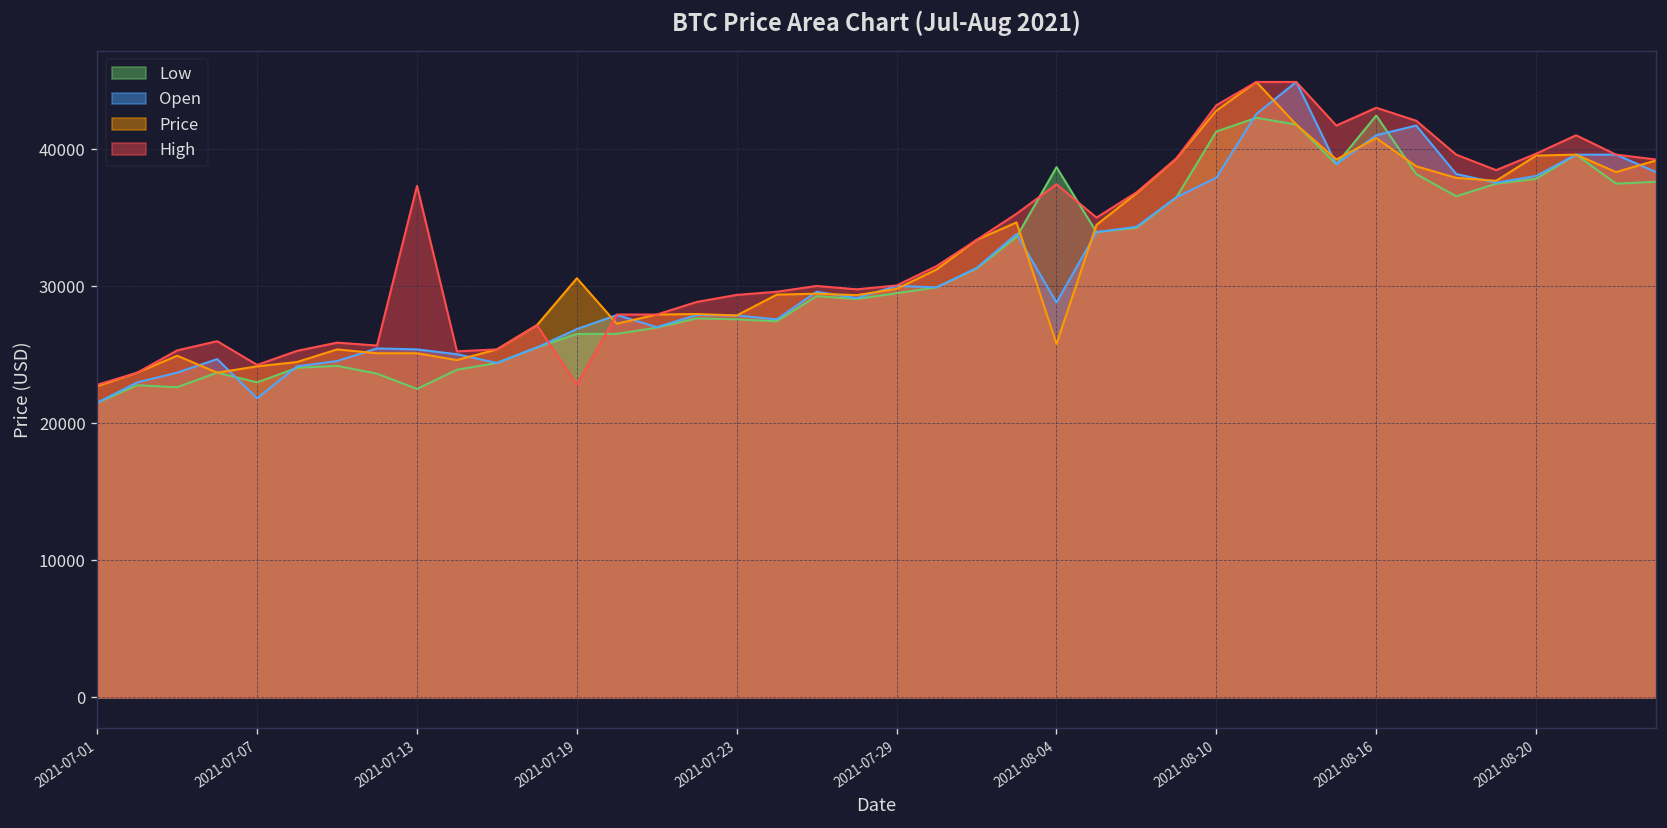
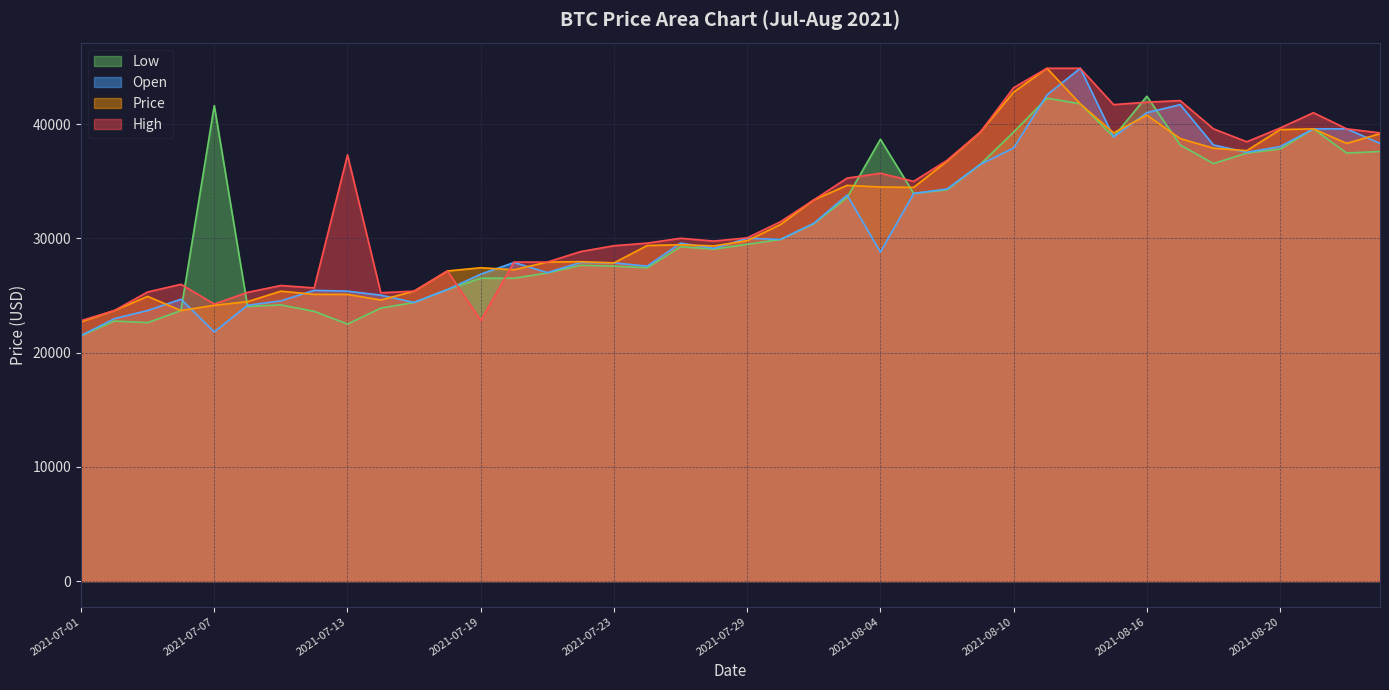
Low, 2021-07-07: 23000 -> 41600
Price, 2021-07-19: 30600 -> 27400
Price, 2021-08-04: 25800 -> 34500
High, 2021-08-04: 37400 -> 35700
Low, 2021-08-10: 41300 -> 39300
High, 2021-08-16: 43000 -> 41900
